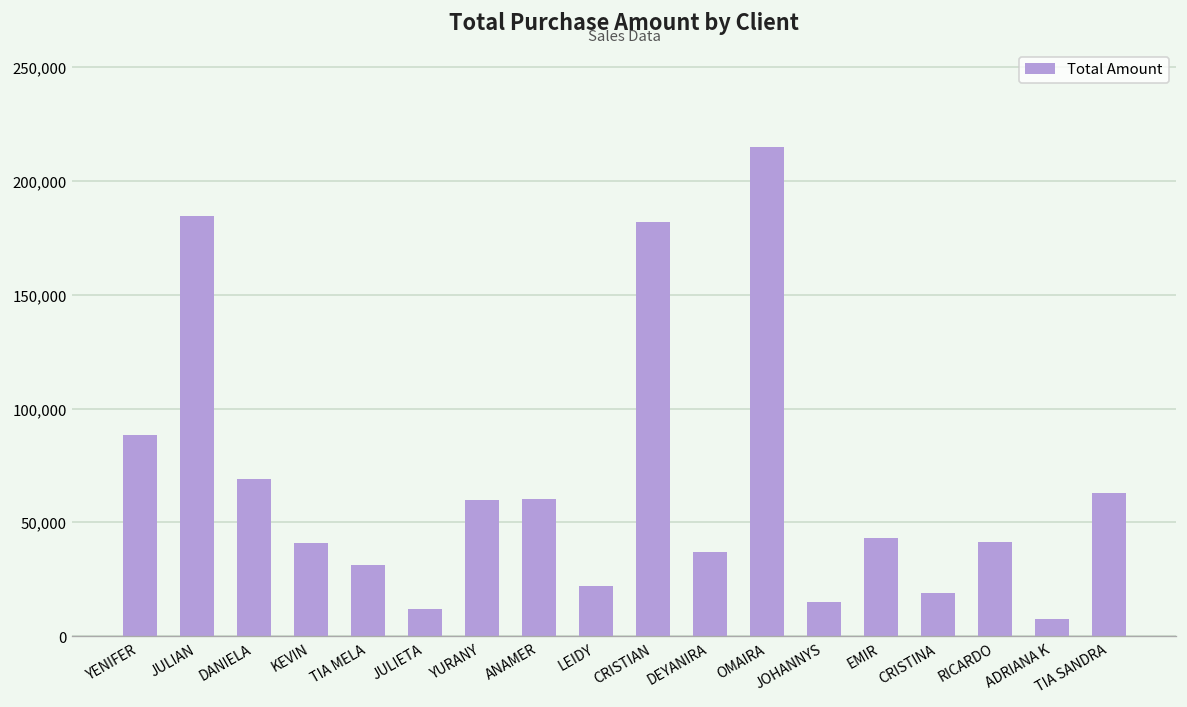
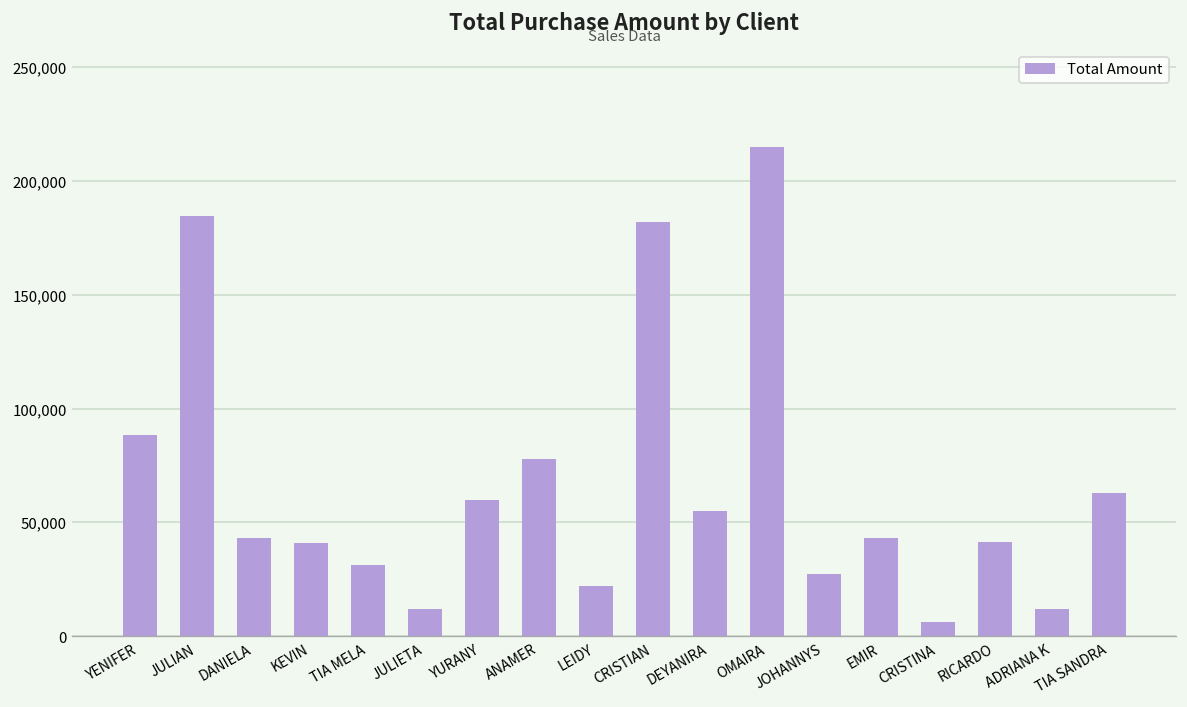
DANIELA: 69,000 -> 43,000
ANAMER: 60,000 -> 78,000
DEYANIRA: 37,000 -> 55,000
JOHANNYS: 15,000 -> 27,000
CRISTINA: 19,000 -> 6,000
ADRIANA K: 8,000 -> 12,000
